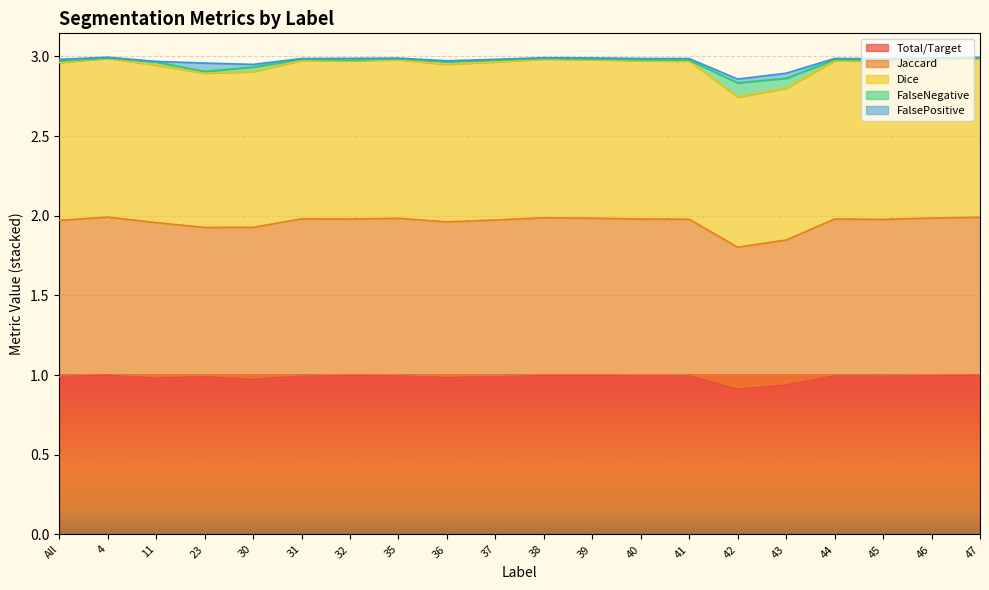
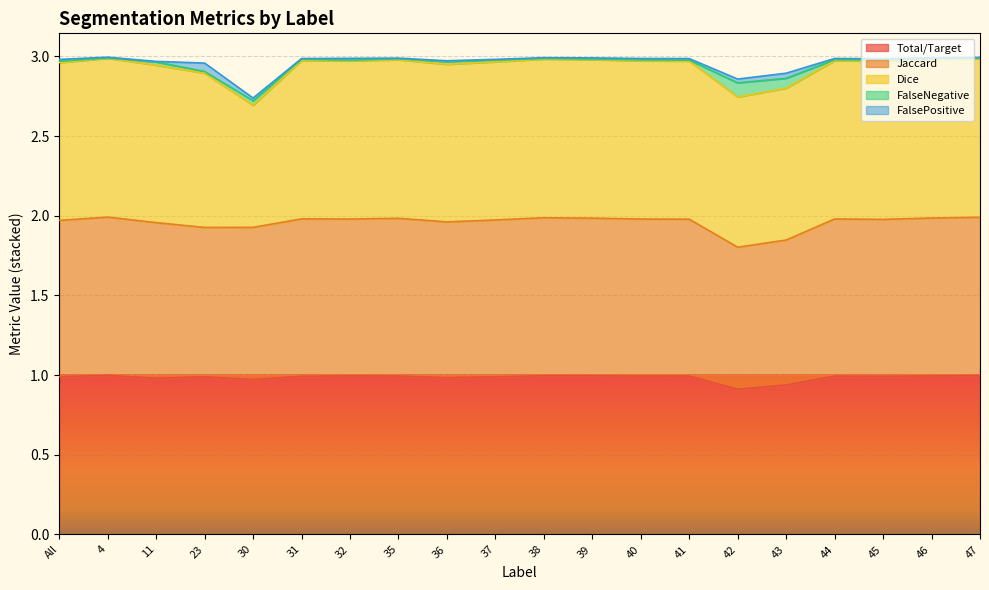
Dice, 30: 0.98 -> 0.77
